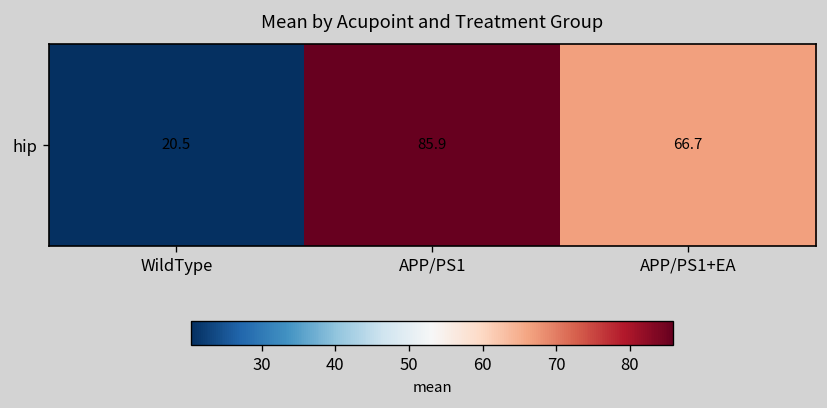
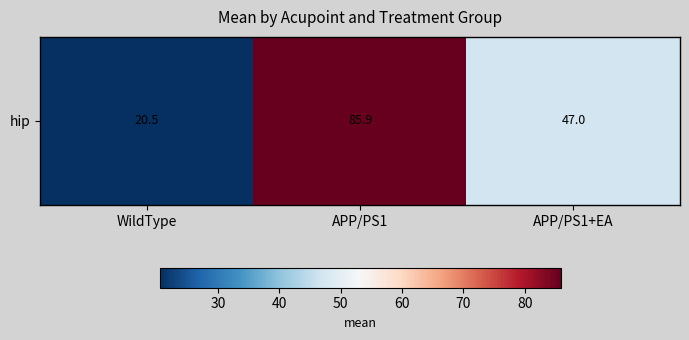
hip, APP/PS1+EA: 66.7 -> 47.0
